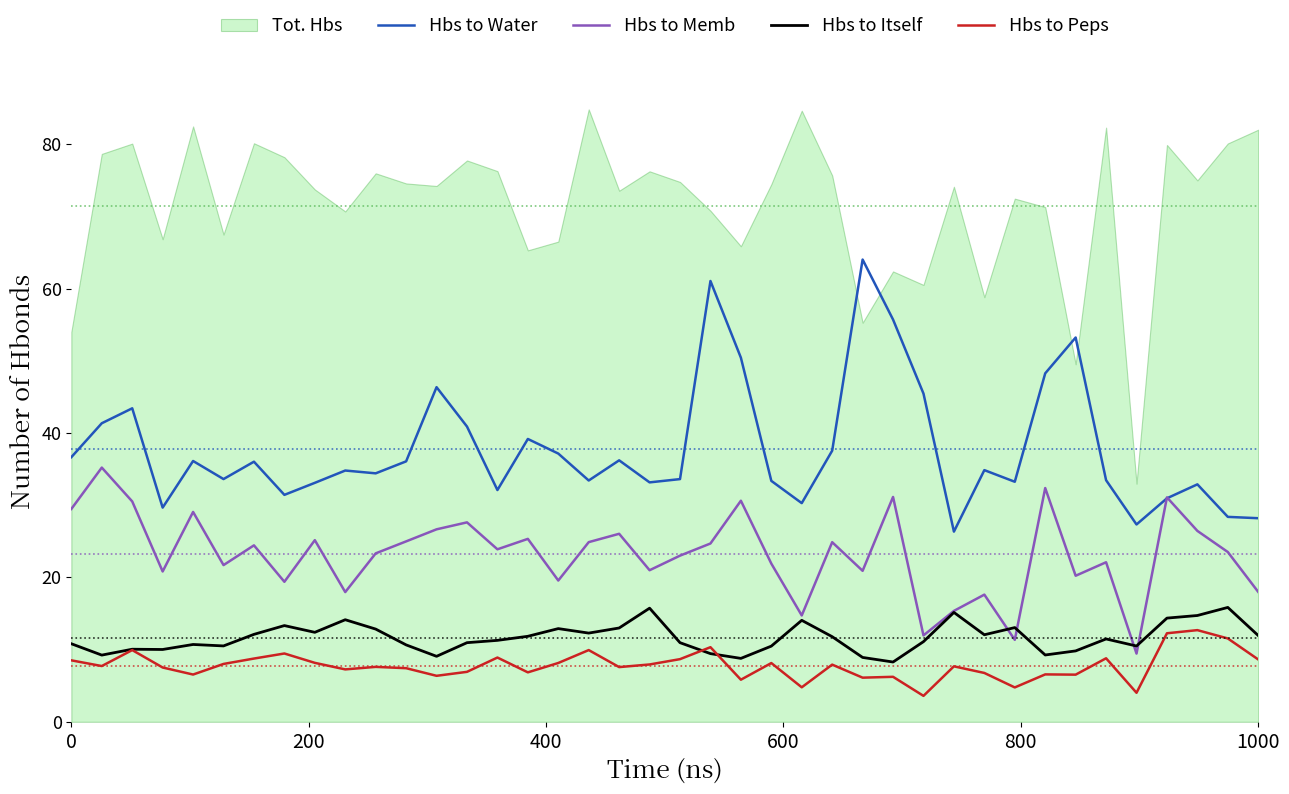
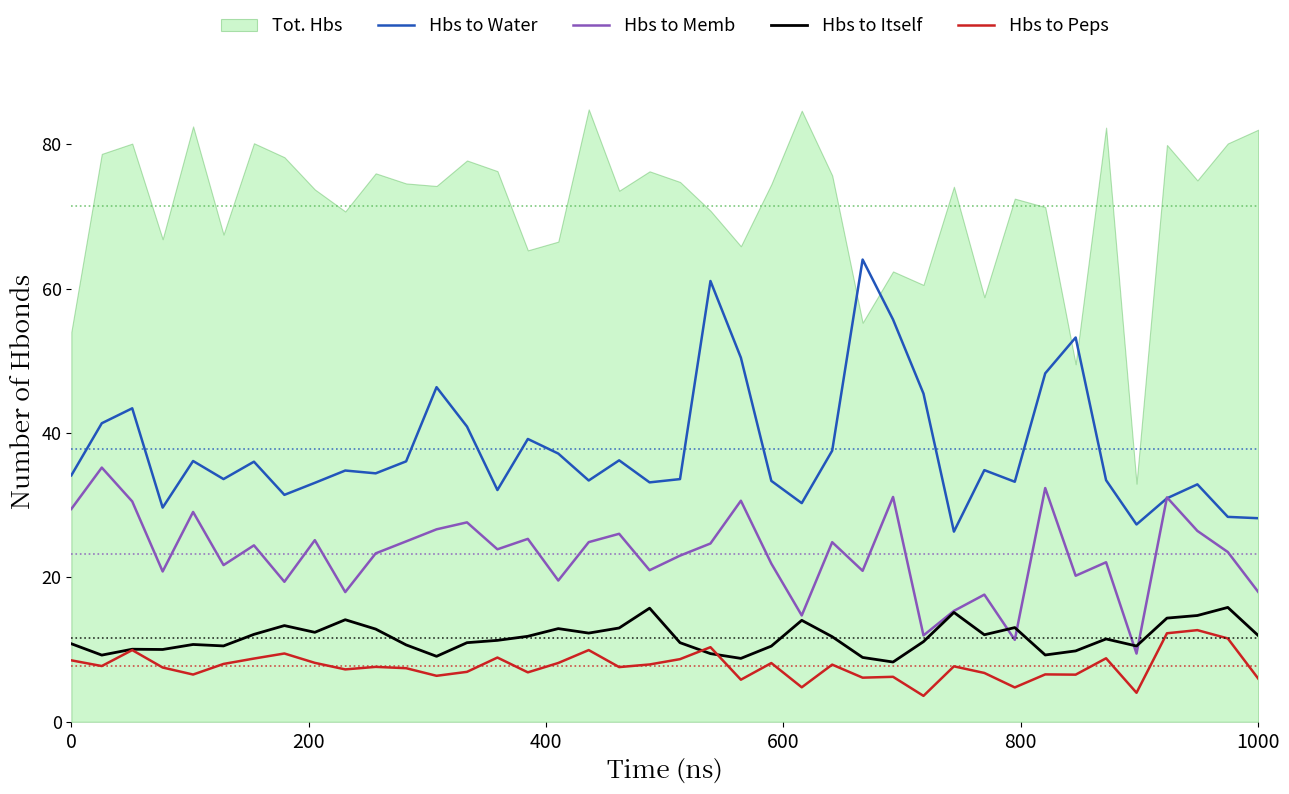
Hbs to Water, 0: 37 -> 34
Hbs to Peps, 1000: 9 -> 6
